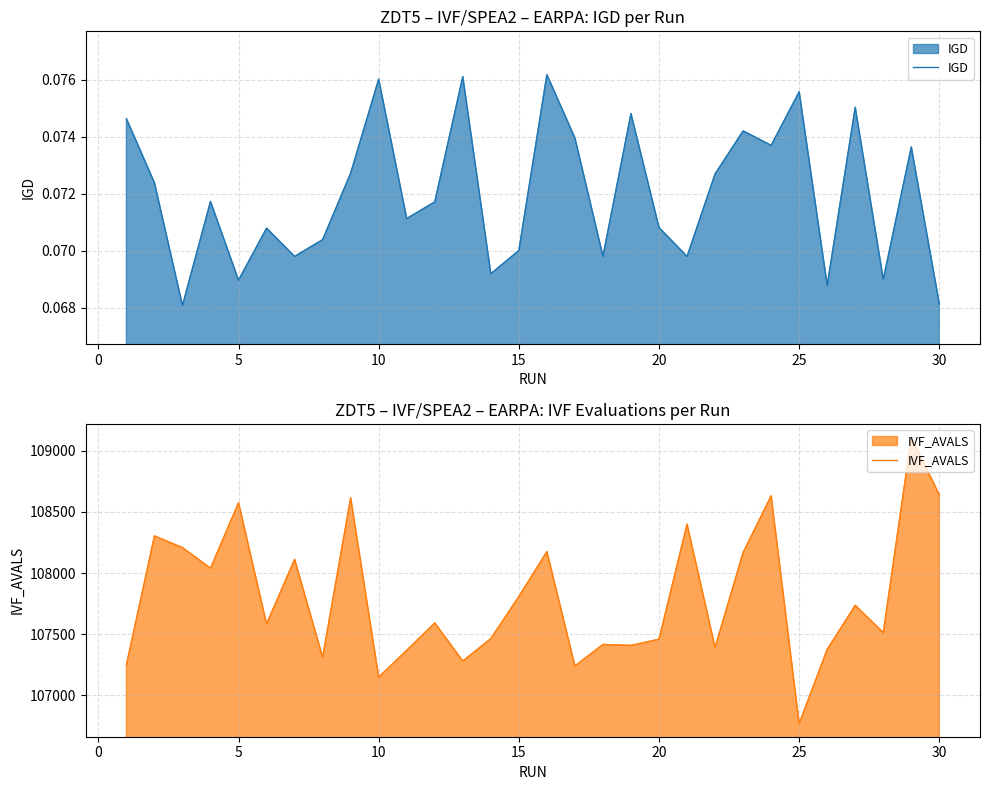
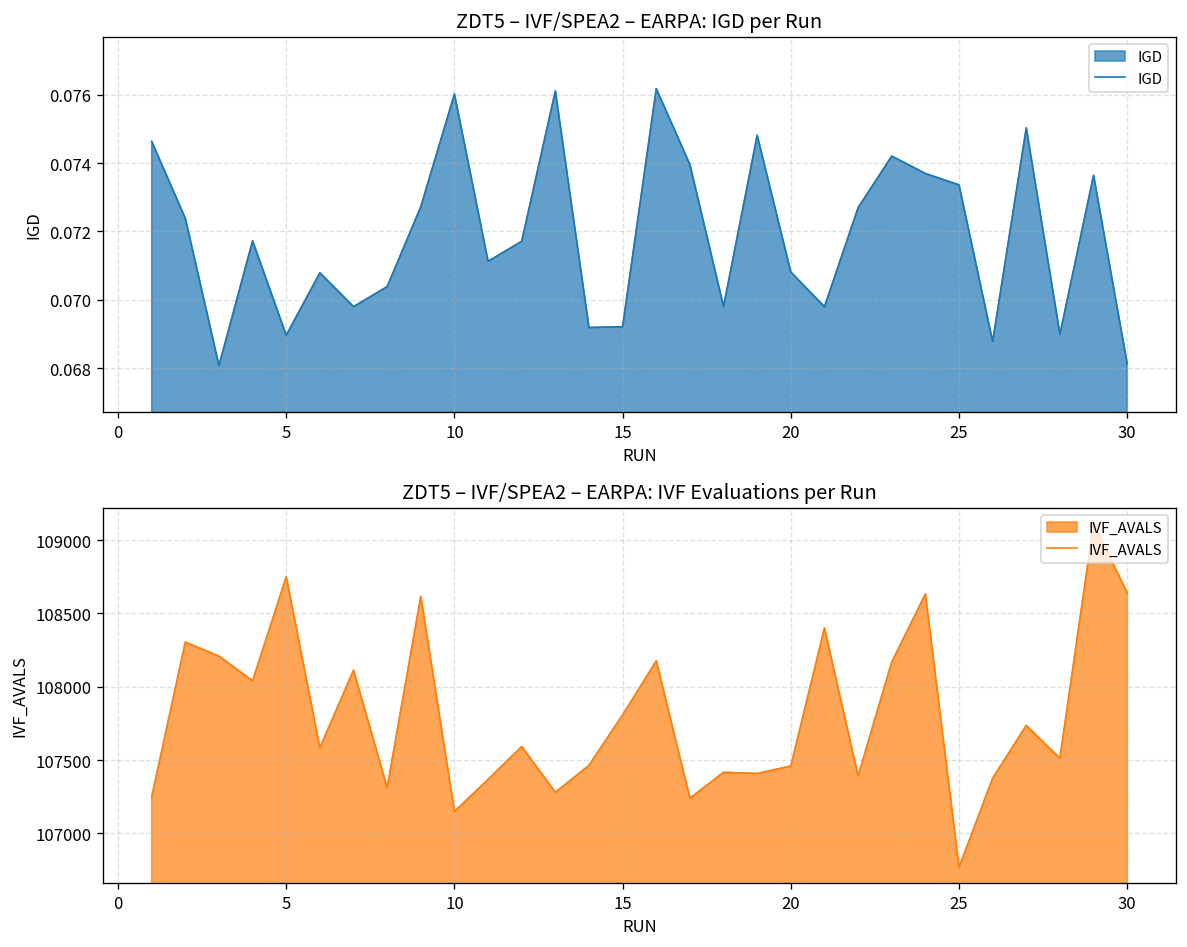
ZDT5 – IVF/SPEA2 – EARPA: IGD per Run, 15: 0.0700 -> 0.0692
ZDT5 – IVF/SPEA2 – EARPA: IGD per Run, 25: 0.0756 -> 0.0734
ZDT5 – IVF/SPEA2 – EARPA: IVF Evaluations per Run, 5: 108580 -> 108750
